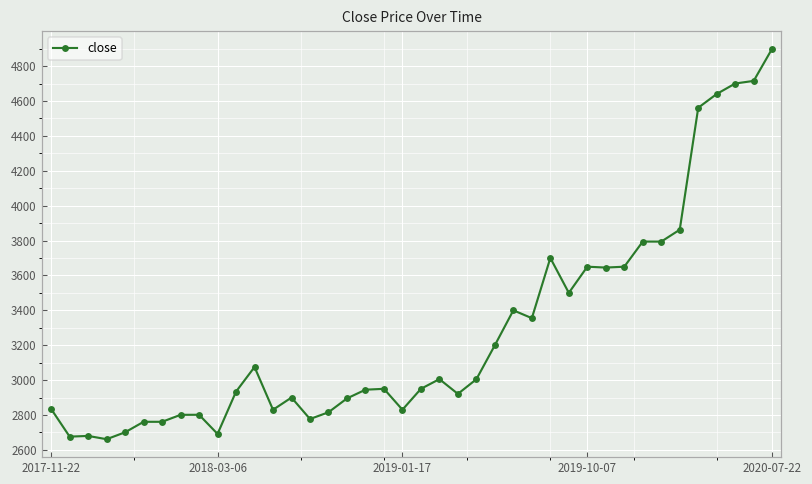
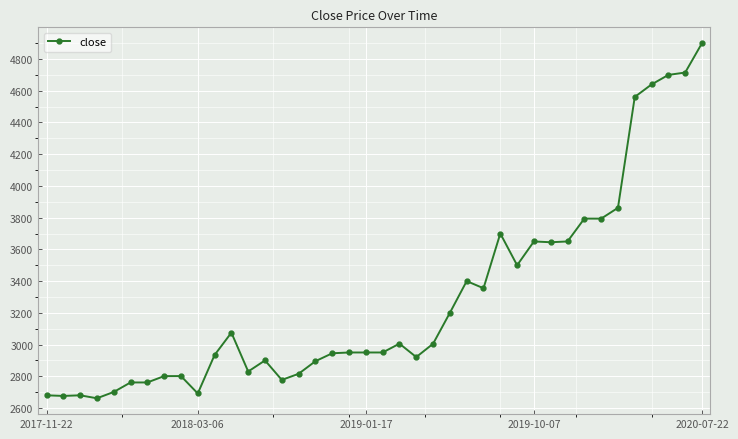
2017-11-22: 2830 -> 2680
2019-01-17: 2830 -> 2950
